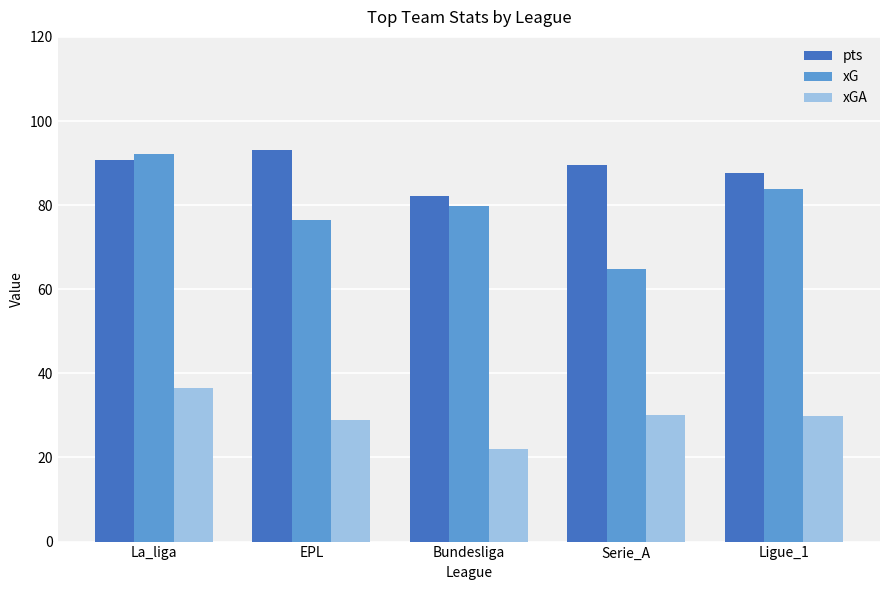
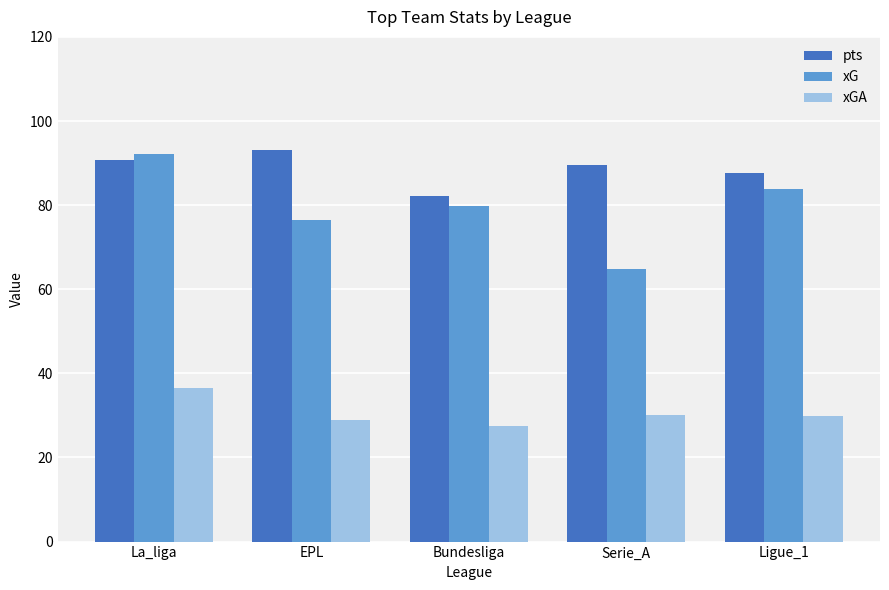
xGA, Bundesliga: 22 -> 27
